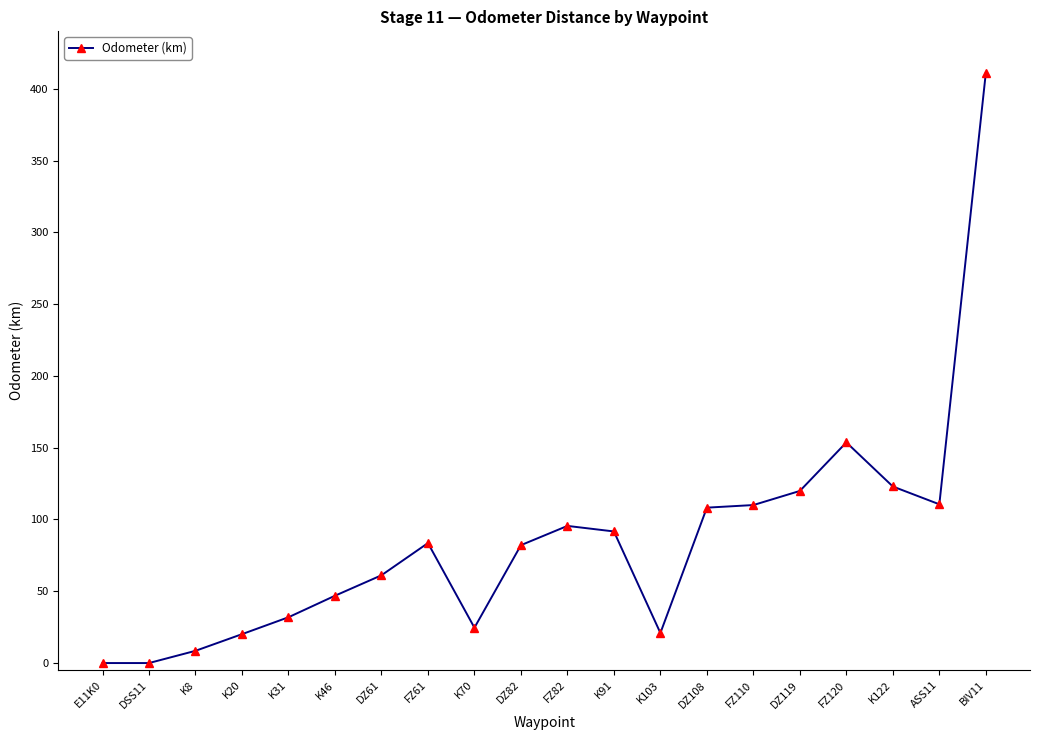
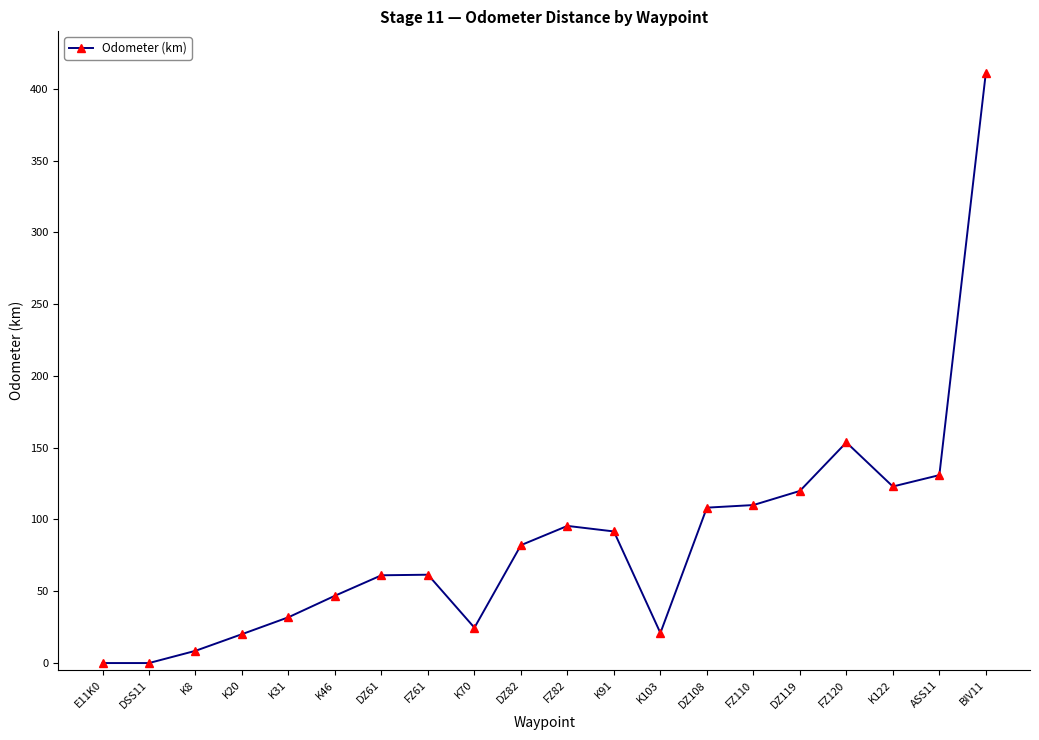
FZ61: 84 -> 62
ASS11: 111 -> 131
